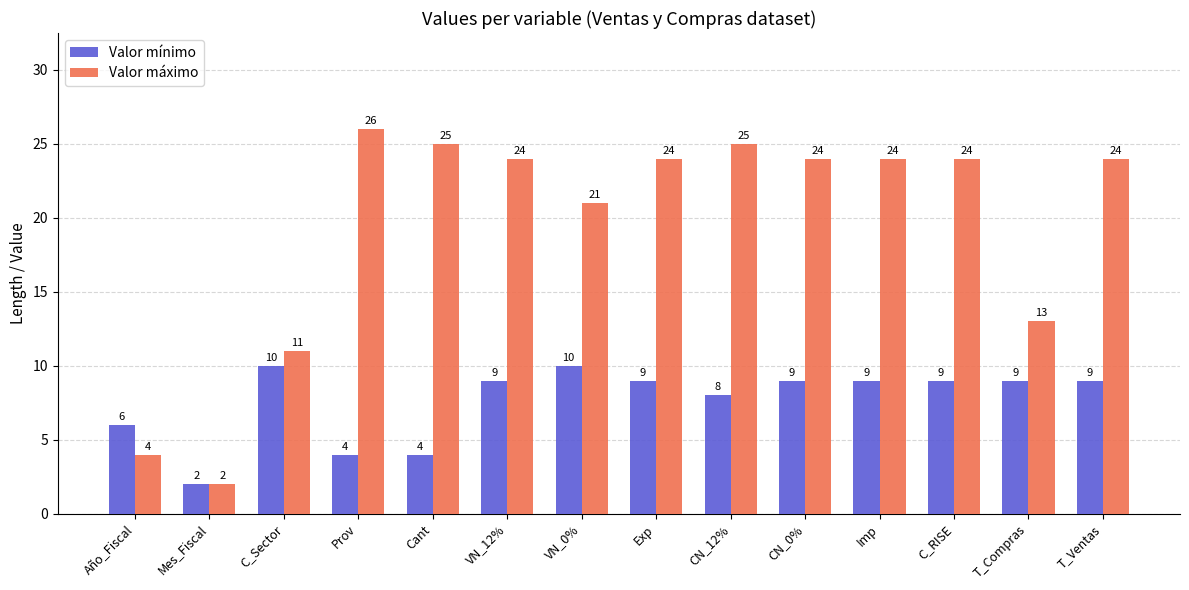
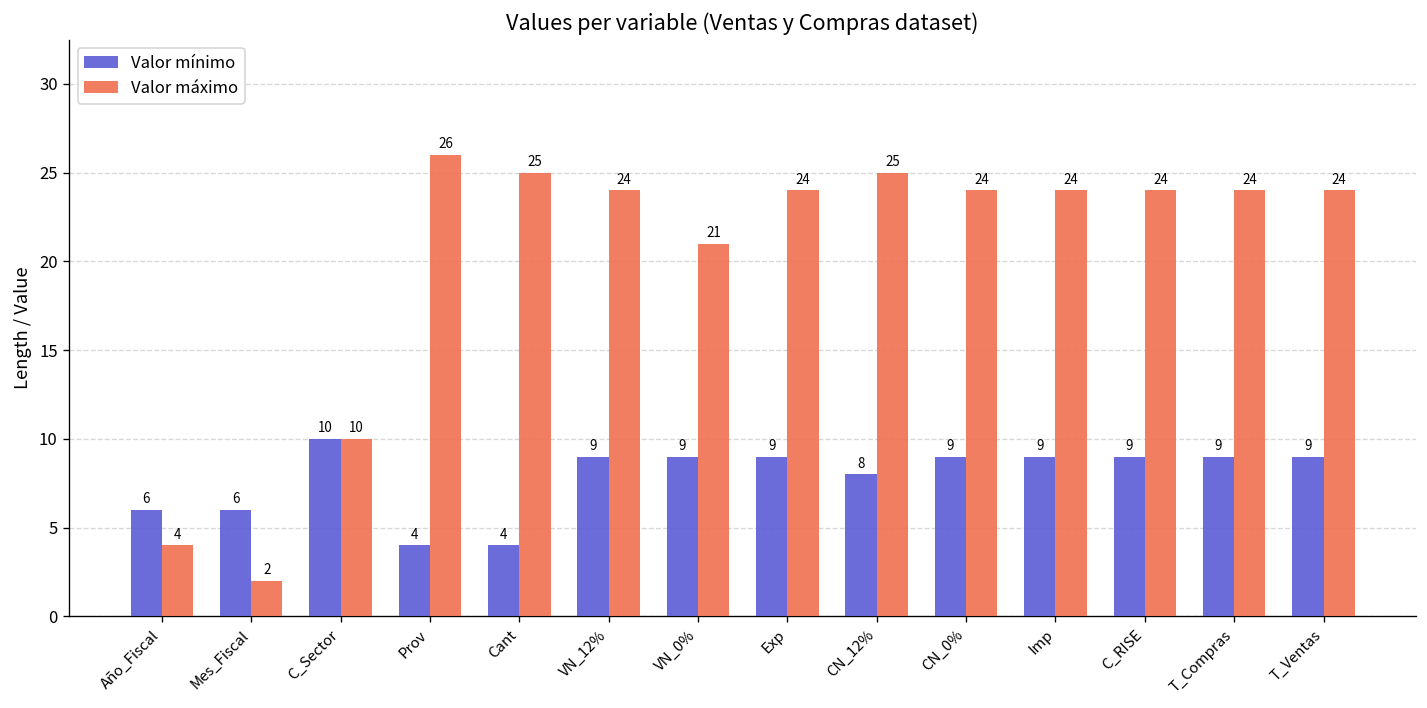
Valor mínimo, Mes_Fiscal: 2 -> 6
Valor máximo, C_Sector: 11 -> 10
Valor mínimo, VN_0%: 10 -> 9
Valor máximo, T_Compras: 13 -> 24
